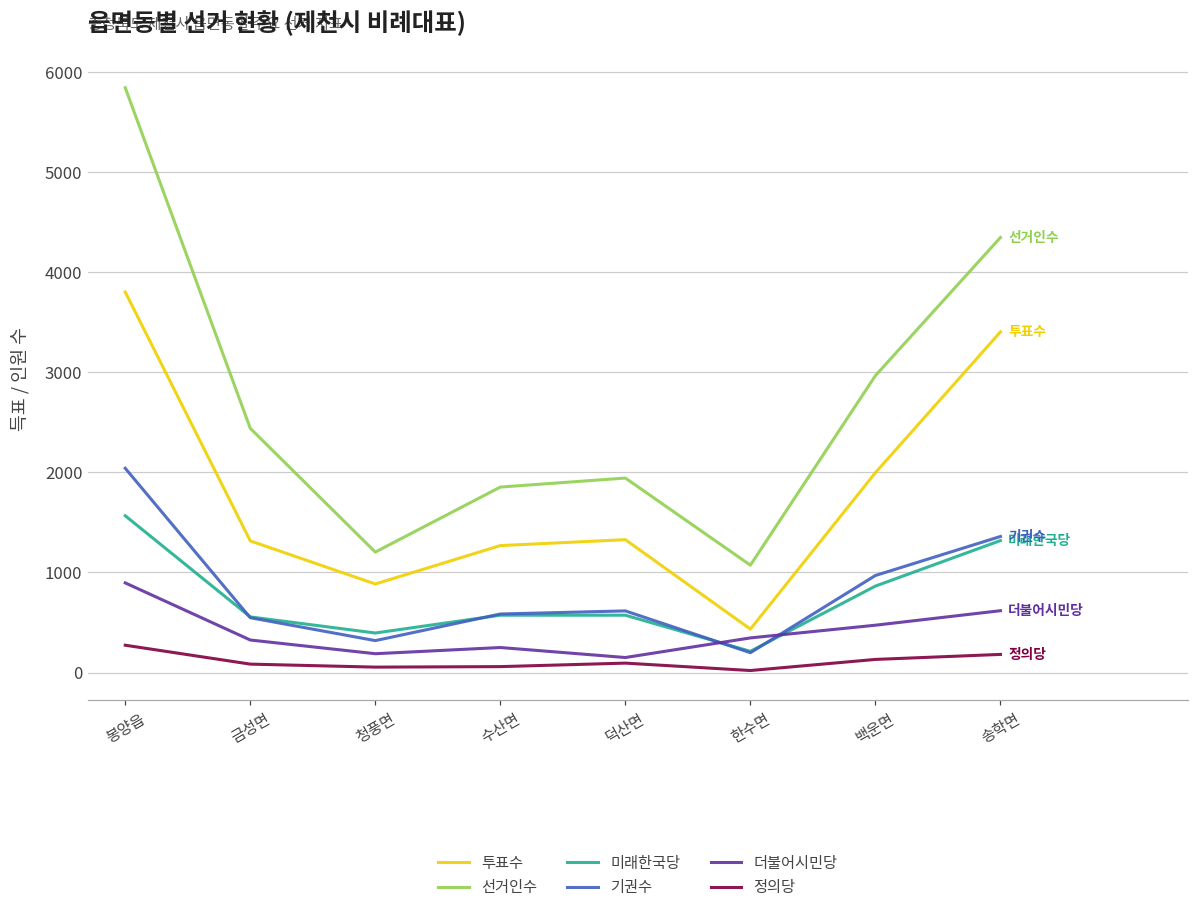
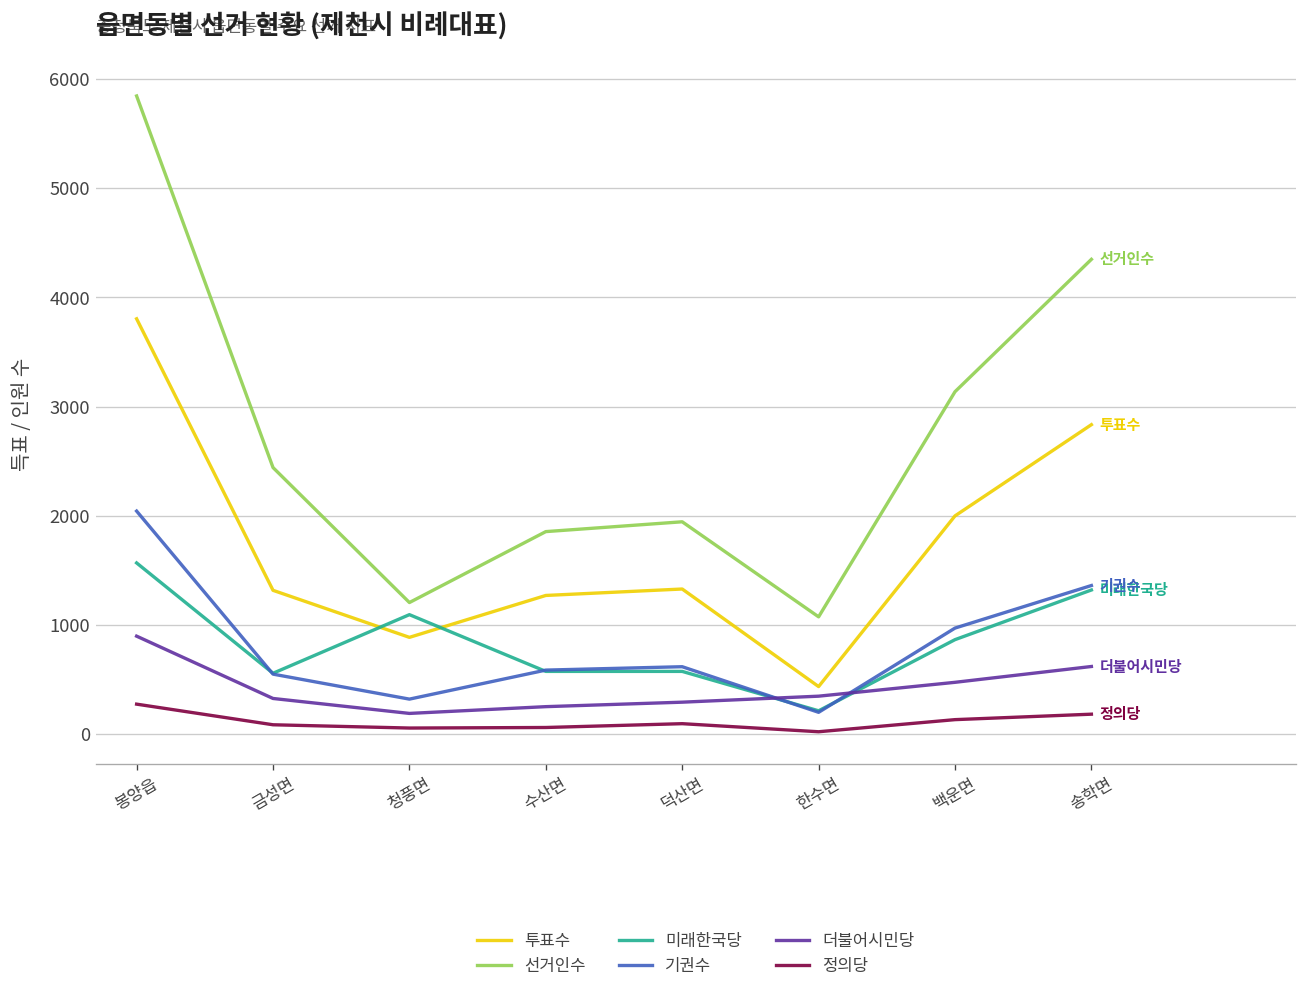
미래한국당, 청풍면: 400 -> 1100
더불어시민당, 덕산면: 200 -> 300
선거인수, 백운면: 3000 -> 3100
투표수, 송학면: 3400 -> 2800
